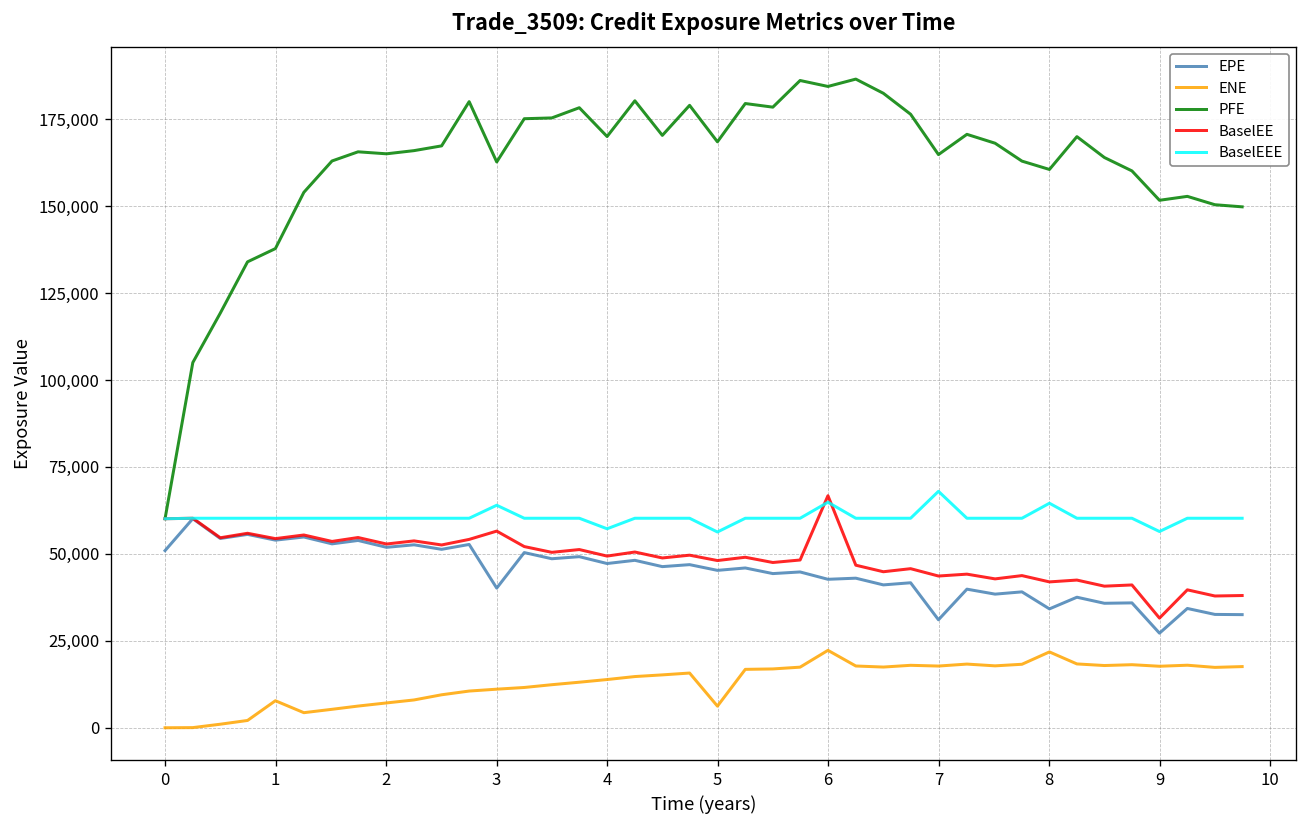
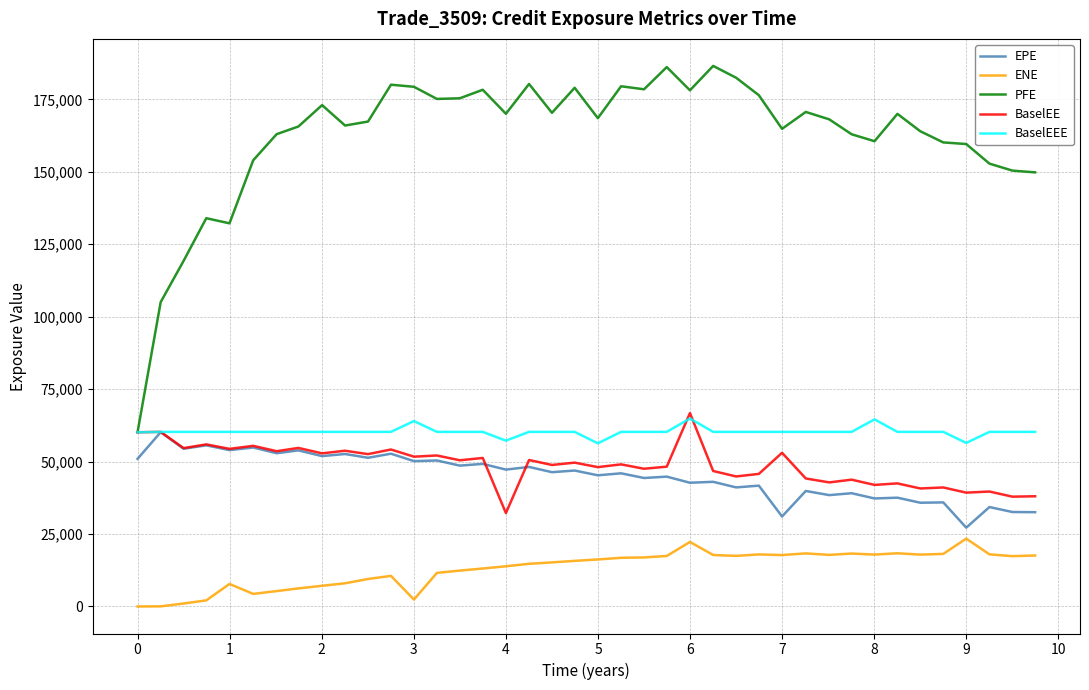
PFE, 1: 138,000 -> 132,000
PFE, 2: 165,000 -> 173,000
EPE, 3: 40,000 -> 50,000
ENE, 3: 11,000 -> 2,000
PFE, 3: 163,000 -> 179,000
BaselEE, 3: 57,000 -> 52,000
BaselEE, 4: 49,000 -> 32,000
ENE, 5: 6,000 -> 16,000
PFE, 6: 184,000 -> 178,000
BaselEE, 7: 44,000 -> 53,000
BaselEEE, 7: 68,000 -> 60,000
EPE, 8: 34,000 -> 37,000
ENE, 8: 22,000 -> 18,000
ENE, 9: 18,000 -> 23,000
PFE, 9: 152,000 -> 160,000
BaselEE, 9: 32,000 -> 39,000
